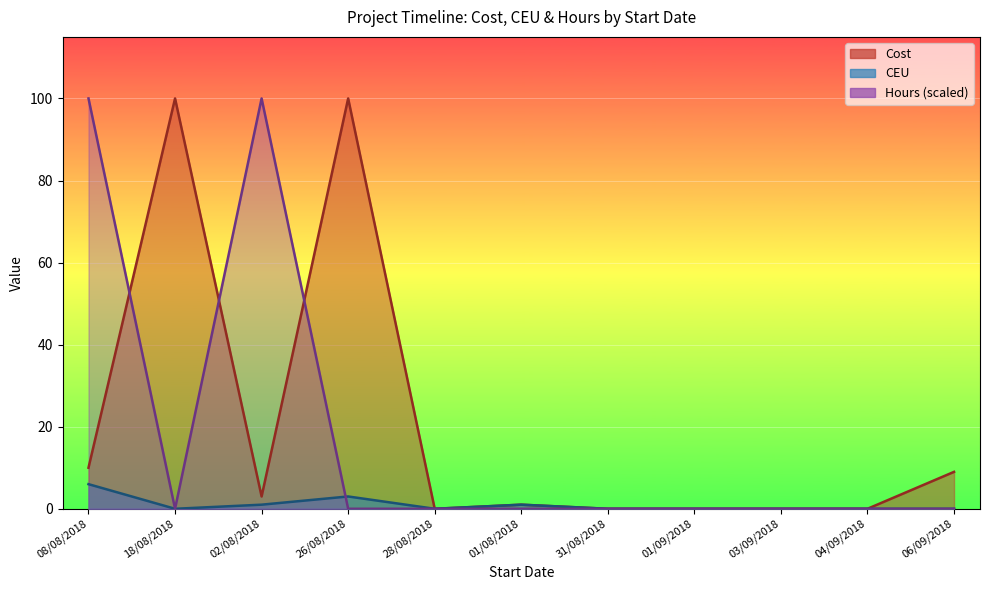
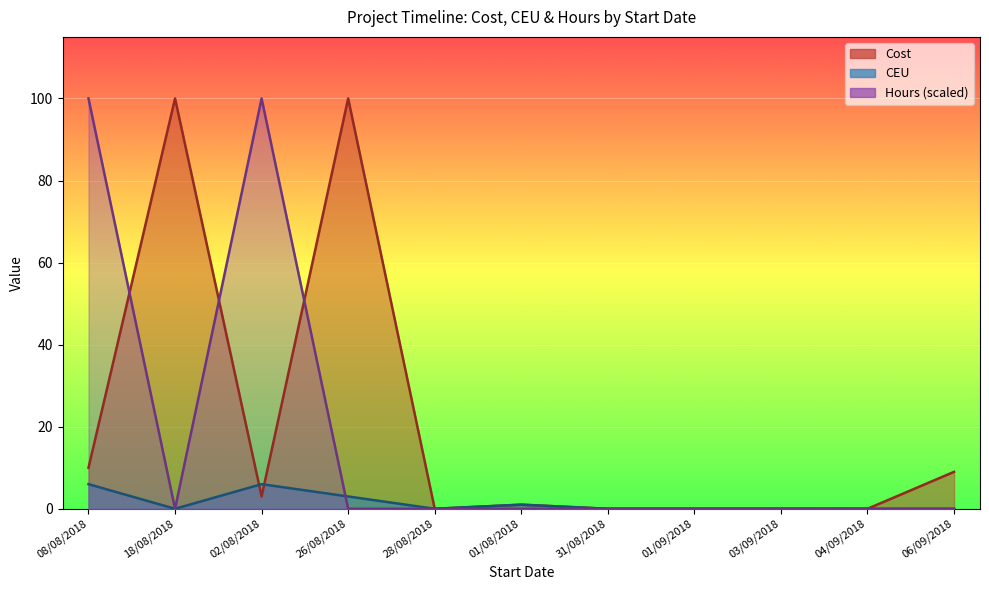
CEU, 02/08/2018: 1 -> 6
